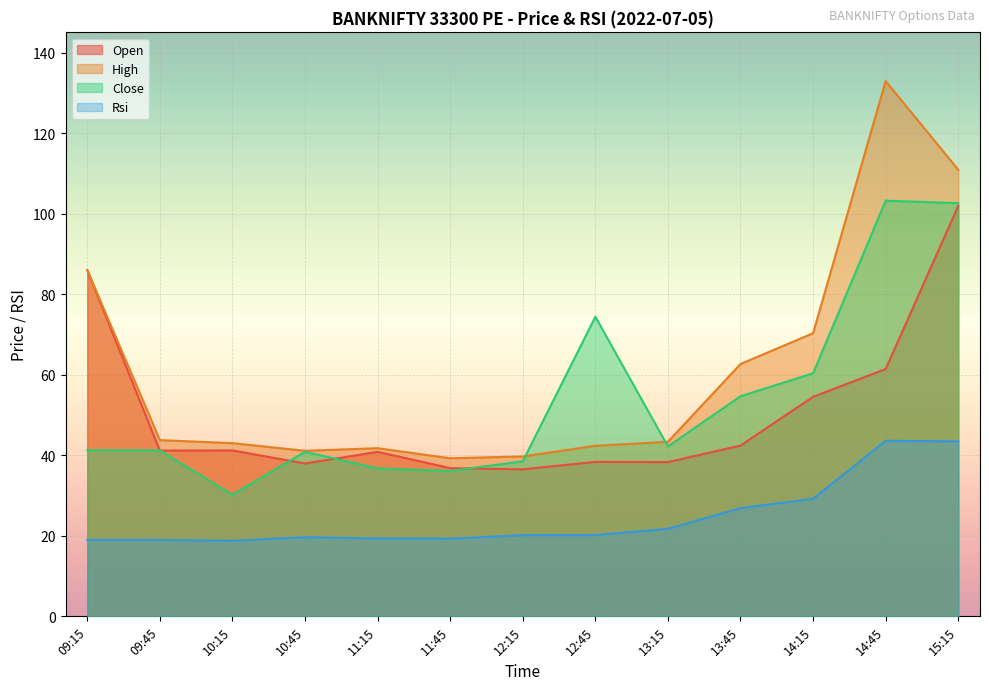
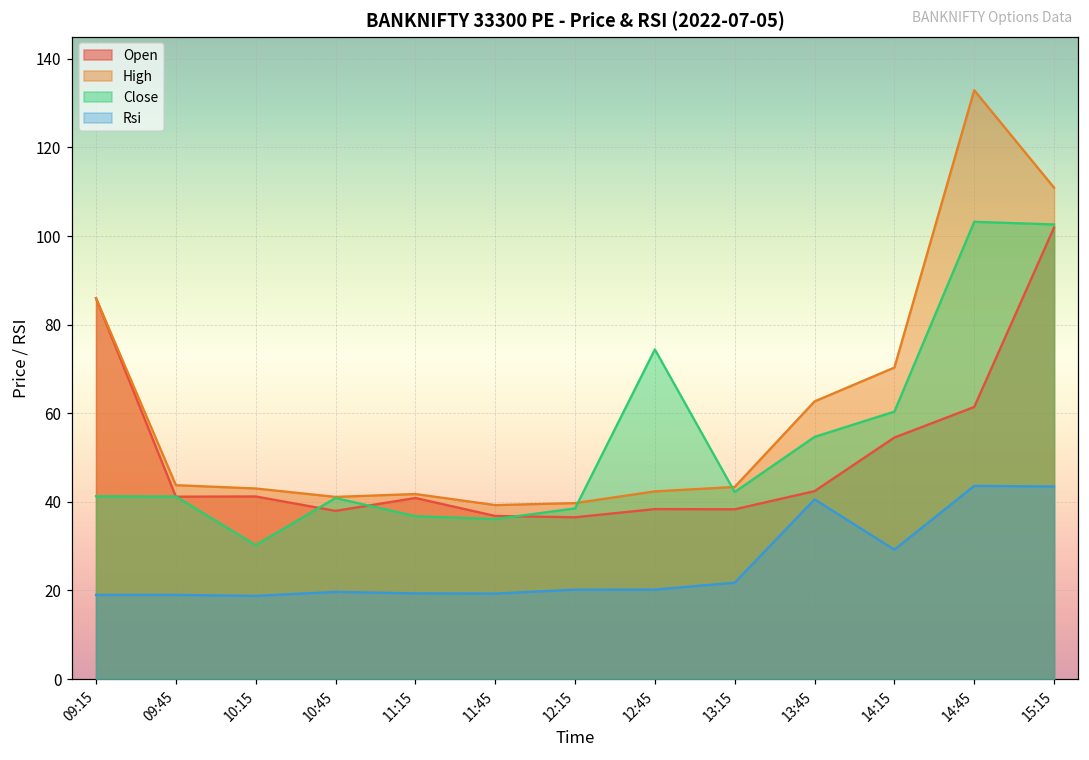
Rsi, 13:45: 27 -> 41
